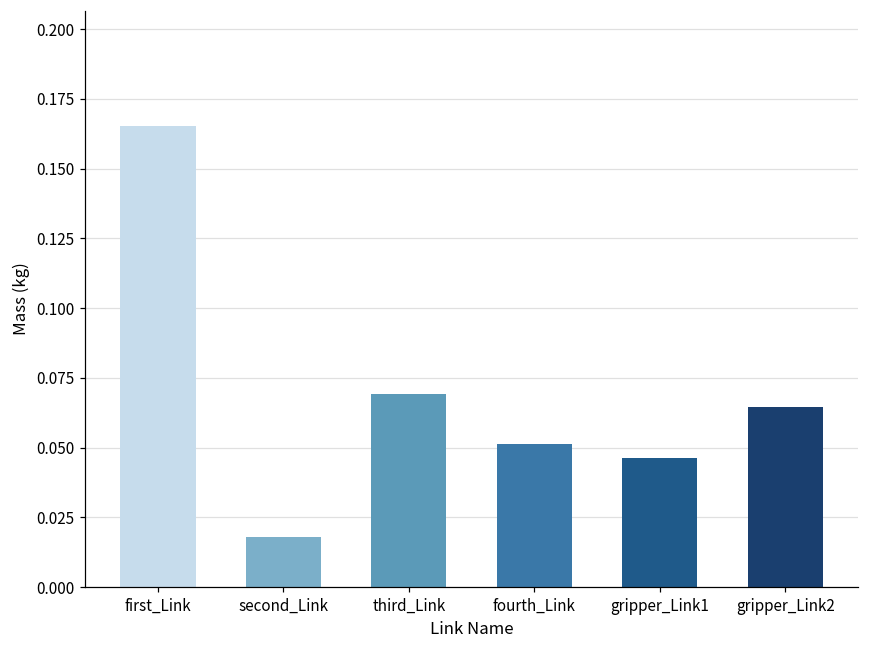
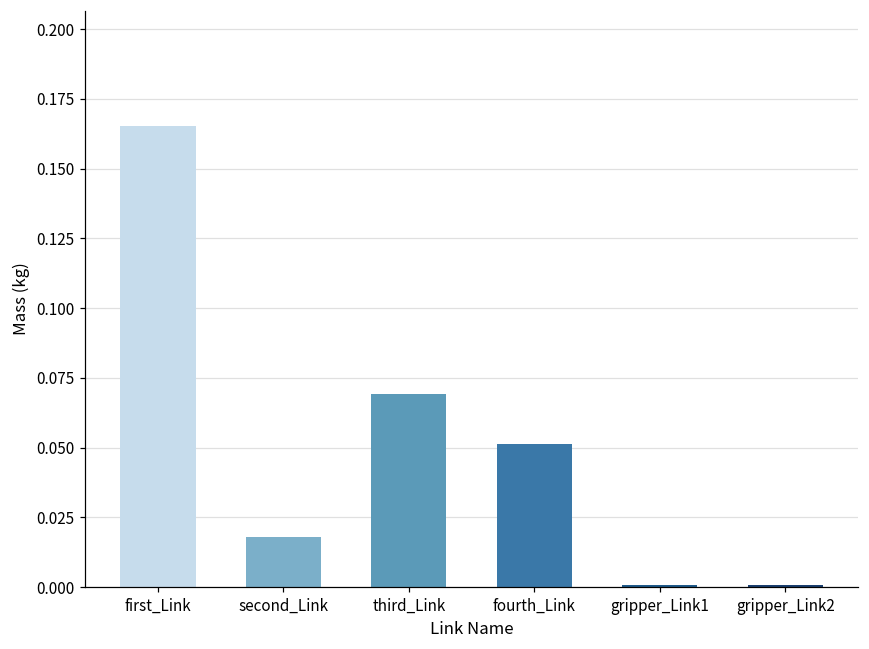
gripper_Link1: 0.046 -> 0.001
gripper_Link2: 0.065 -> 0.001
